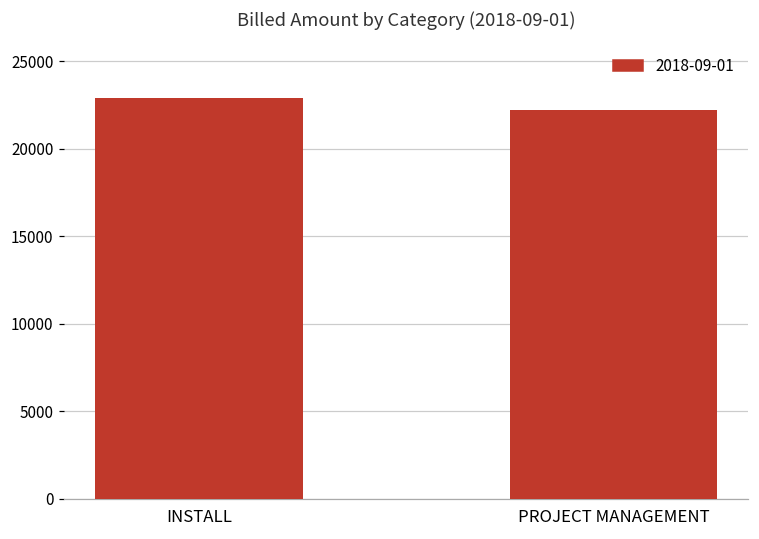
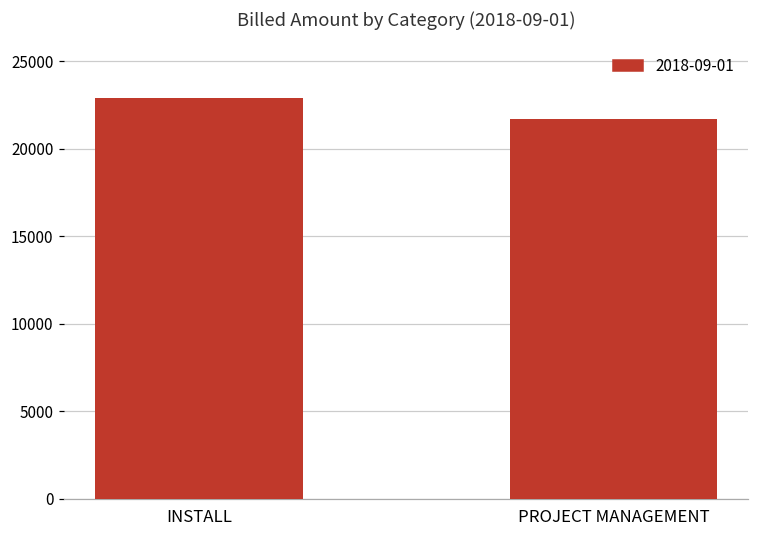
PROJECT MANAGEMENT: 22200 -> 21700
